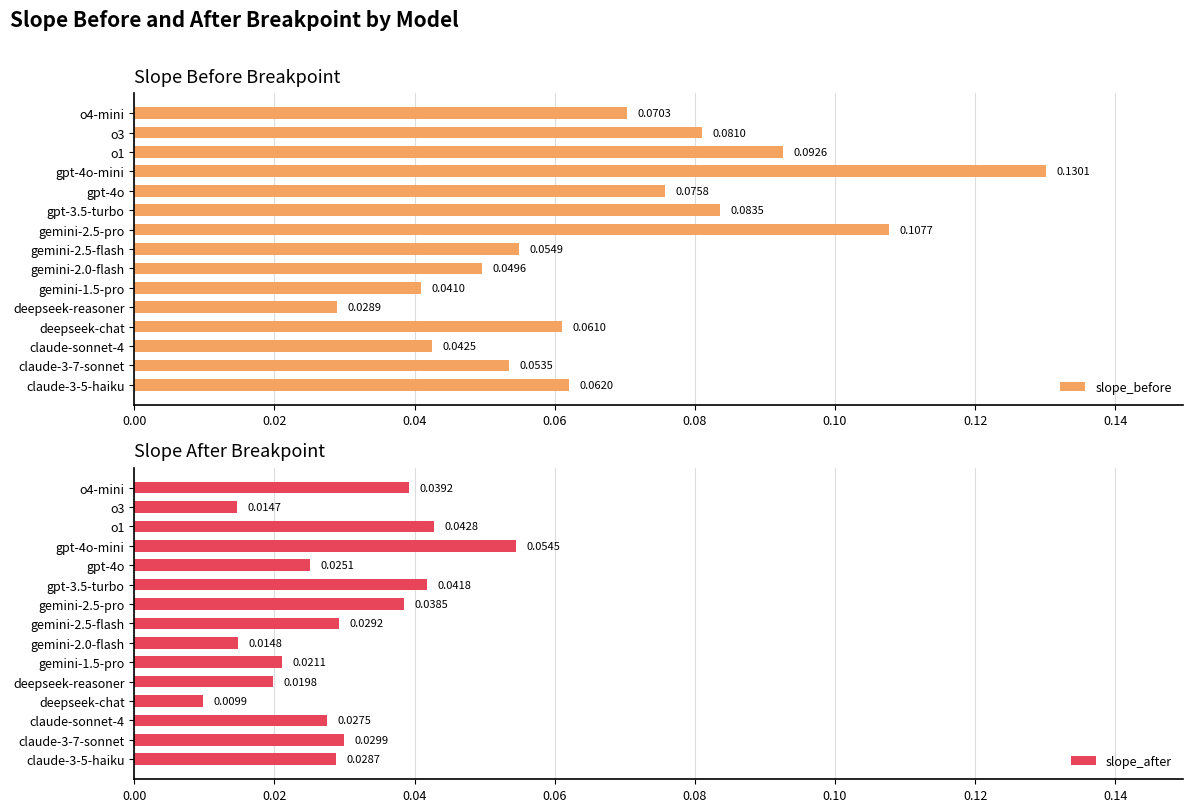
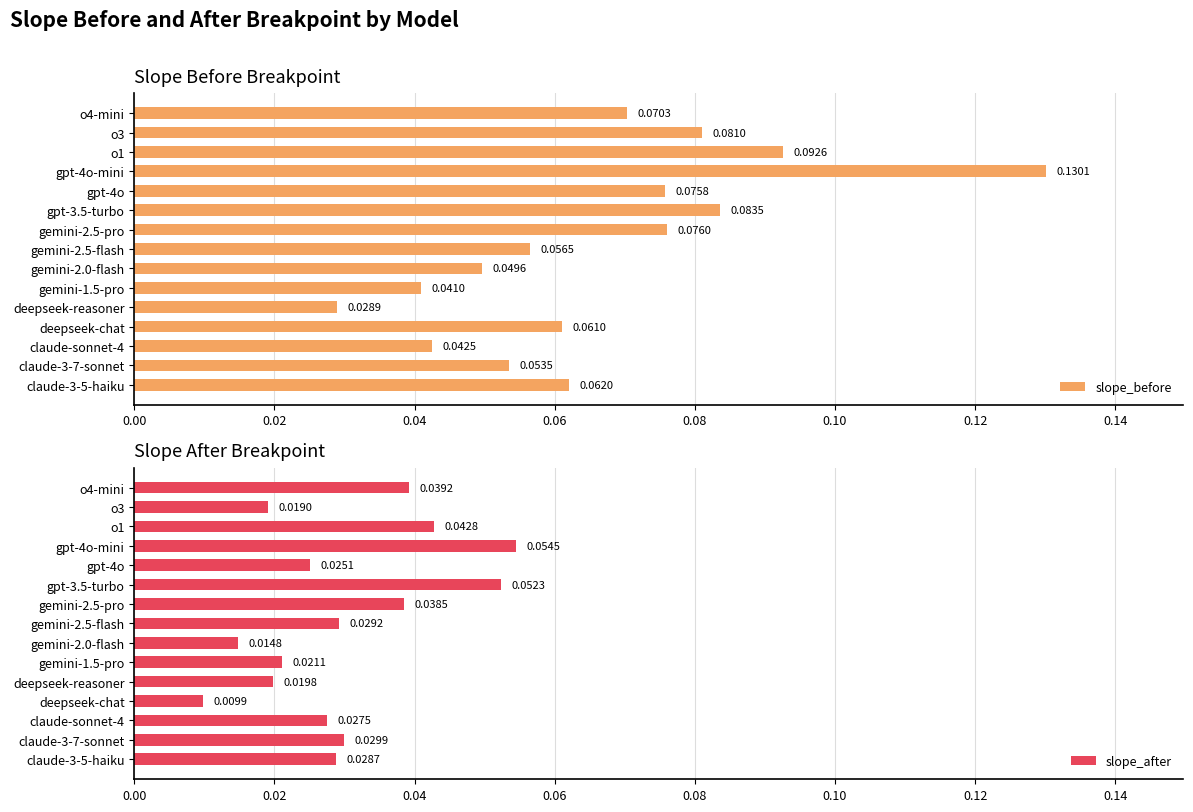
Slope Before Breakpoint, gemini-2.5-pro: 0.1077 -> 0.0760
Slope Before Breakpoint, gemini-2.5-flash: 0.0549 -> 0.0565
Slope After Breakpoint, o3: 0.0147 -> 0.0190
Slope After Breakpoint, gpt-3.5-turbo: 0.0418 -> 0.0523
